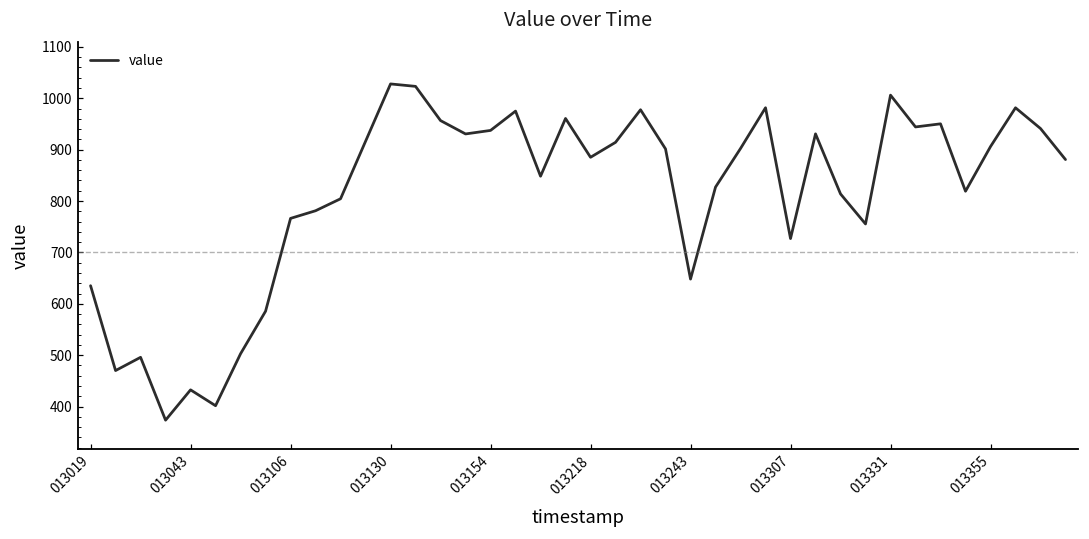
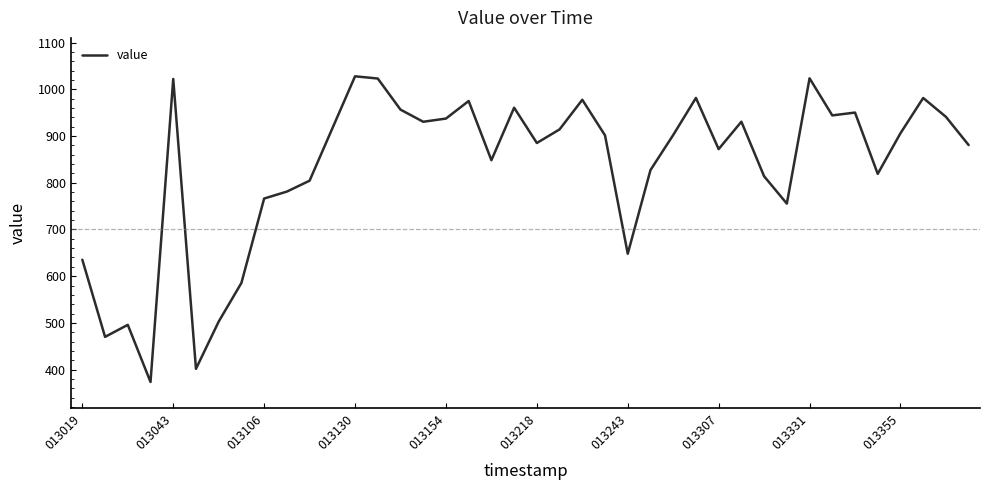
013043: 430 -> 1020
013307: 730 -> 870
013331: 1010 -> 1020
